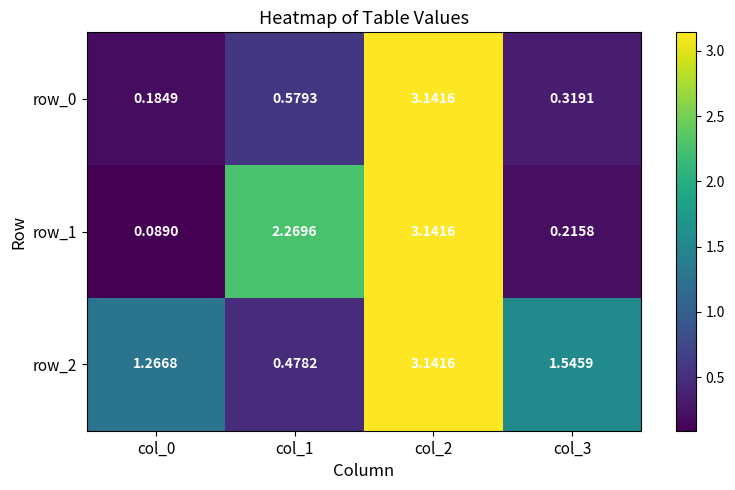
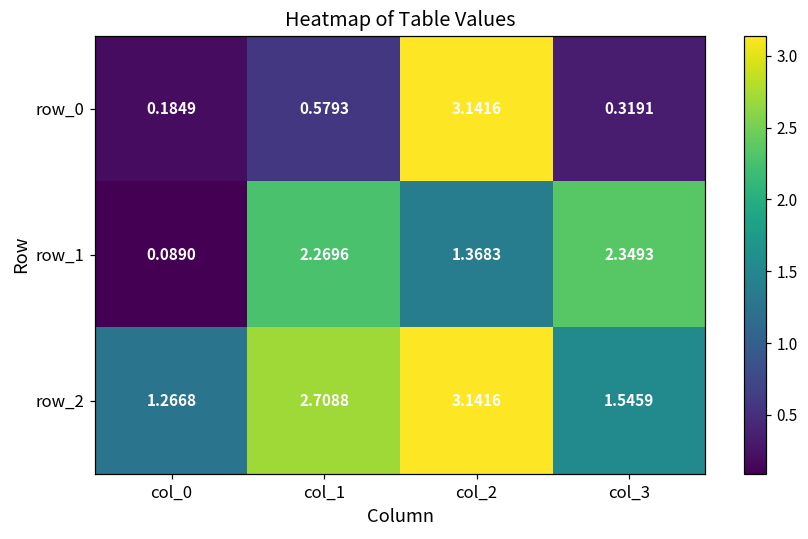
row_1, col_2: 3.1416 -> 1.3683
row_1, col_3: 0.2158 -> 2.3493
row_2, col_1: 0.4782 -> 2.7088
